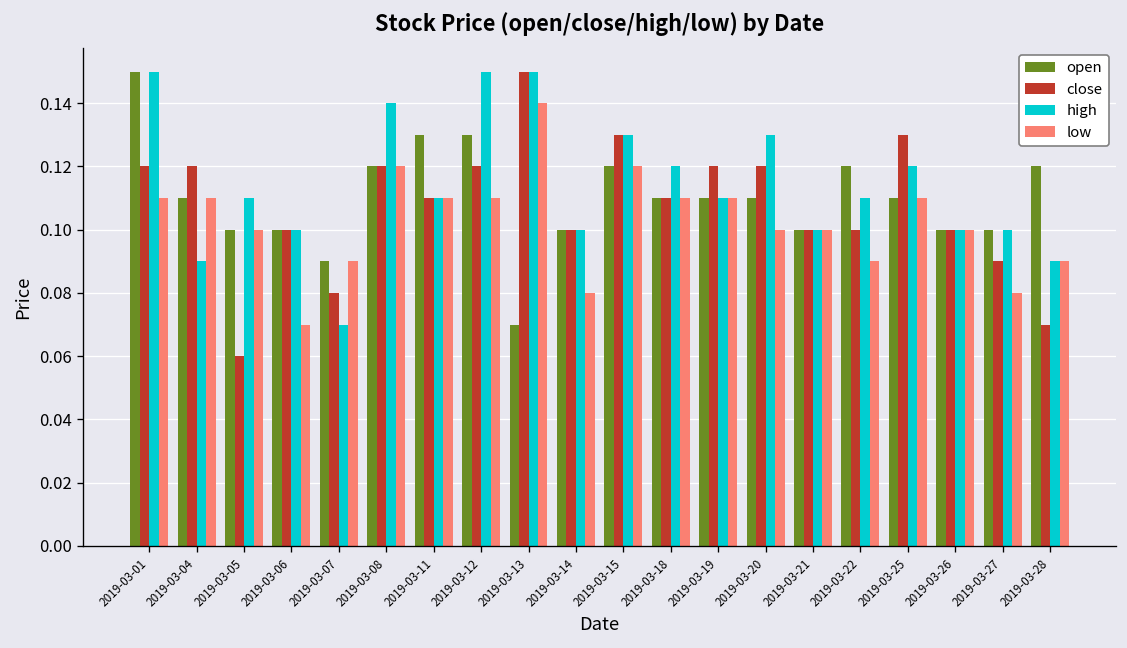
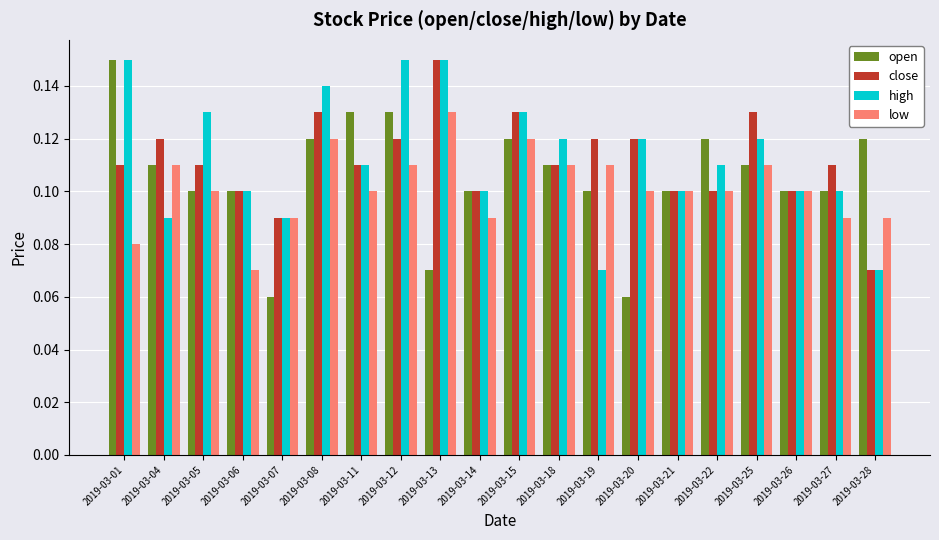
close, 2019-03-01: 0.12 -> 0.11
low, 2019-03-01: 0.11 -> 0.08
close, 2019-03-05: 0.06 -> 0.11
high, 2019-03-05: 0.11 -> 0.13
open, 2019-03-07: 0.09 -> 0.06
close, 2019-03-07: 0.08 -> 0.09
high, 2019-03-07: 0.07 -> 0.09
close, 2019-03-08: 0.12 -> 0.13
low, 2019-03-11: 0.11 -> 0.10
low, 2019-03-13: 0.14 -> 0.13
low, 2019-03-14: 0.08 -> 0.09
open, 2019-03-19: 0.11 -> 0.10
high, 2019-03-19: 0.11 -> 0.07
open, 2019-03-20: 0.11 -> 0.06
high, 2019-03-20: 0.13 -> 0.12
low, 2019-03-22: 0.09 -> 0.10
close, 2019-03-27: 0.09 -> 0.11
low, 2019-03-27: 0.08 -> 0.09
high, 2019-03-28: 0.09 -> 0.07
